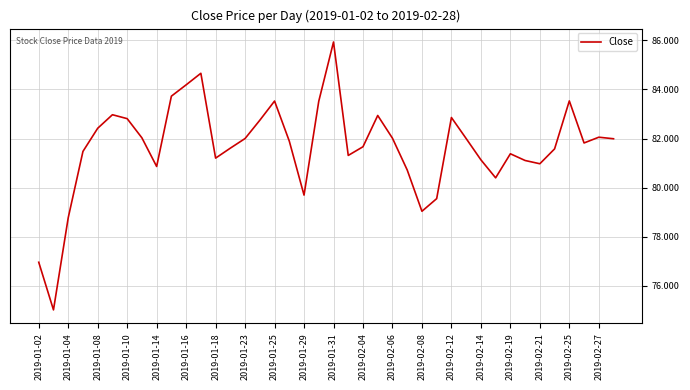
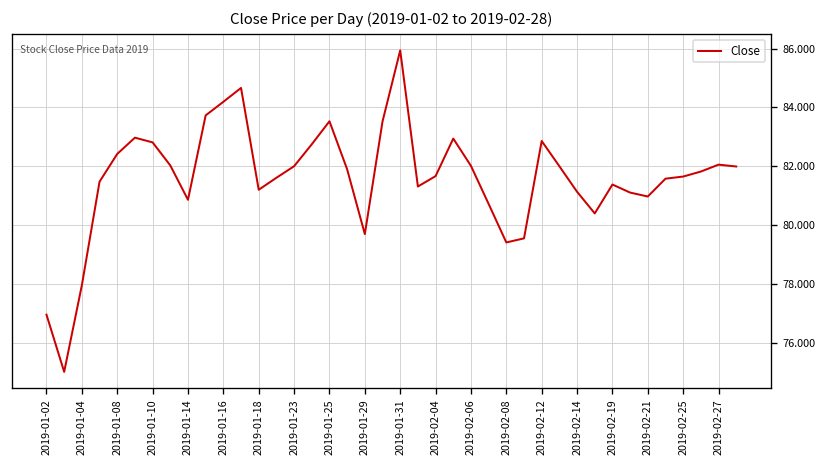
2019-01-04: 78.8 -> 78.0
2019-02-08: 79.0 -> 79.4
2019-02-25: 83.5 -> 81.7
